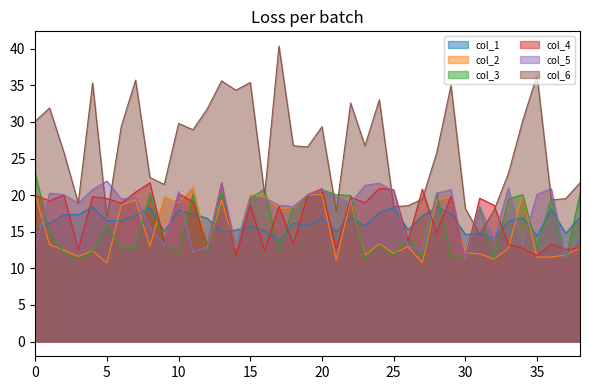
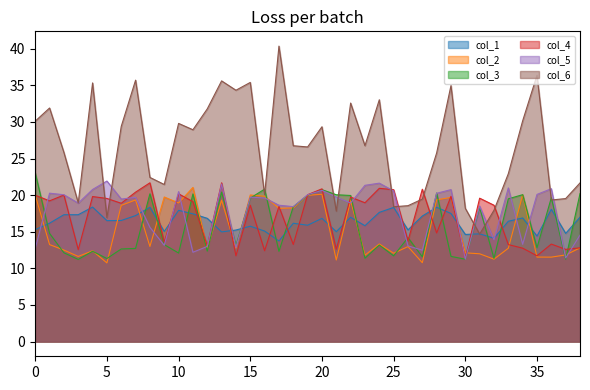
col_3, 5: 16 -> 11
